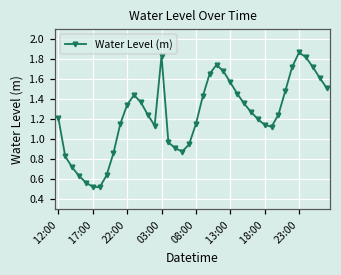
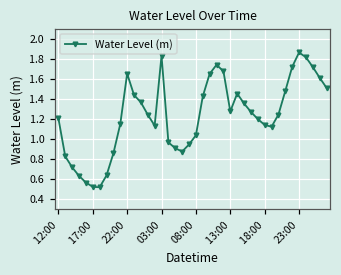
22:00: 1.3 -> 1.7
08:00: 1.2 -> 1.0
13:00: 1.6 -> 1.3
